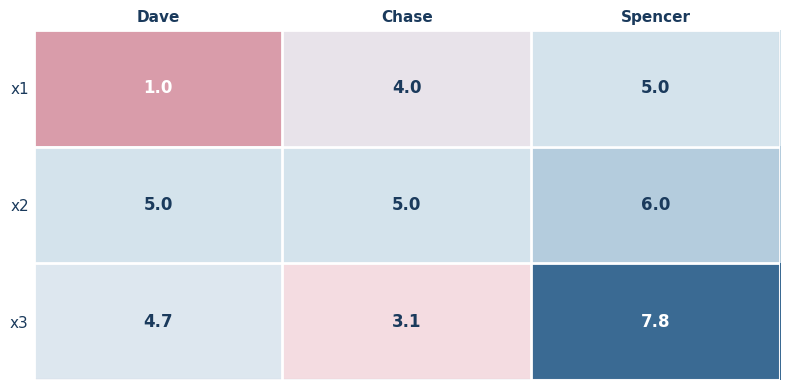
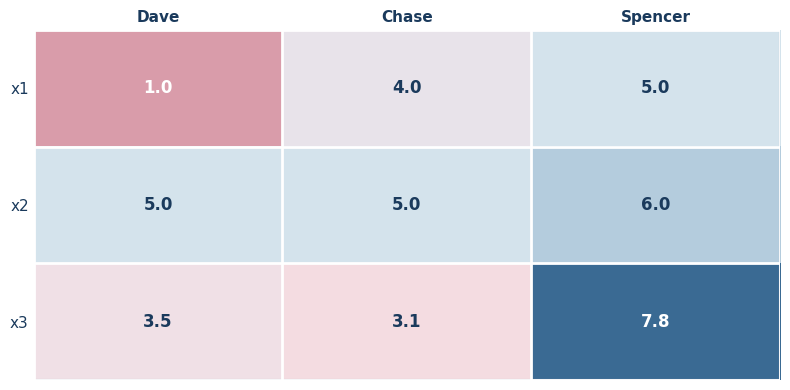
x3, Dave: 4.7 -> 3.5
